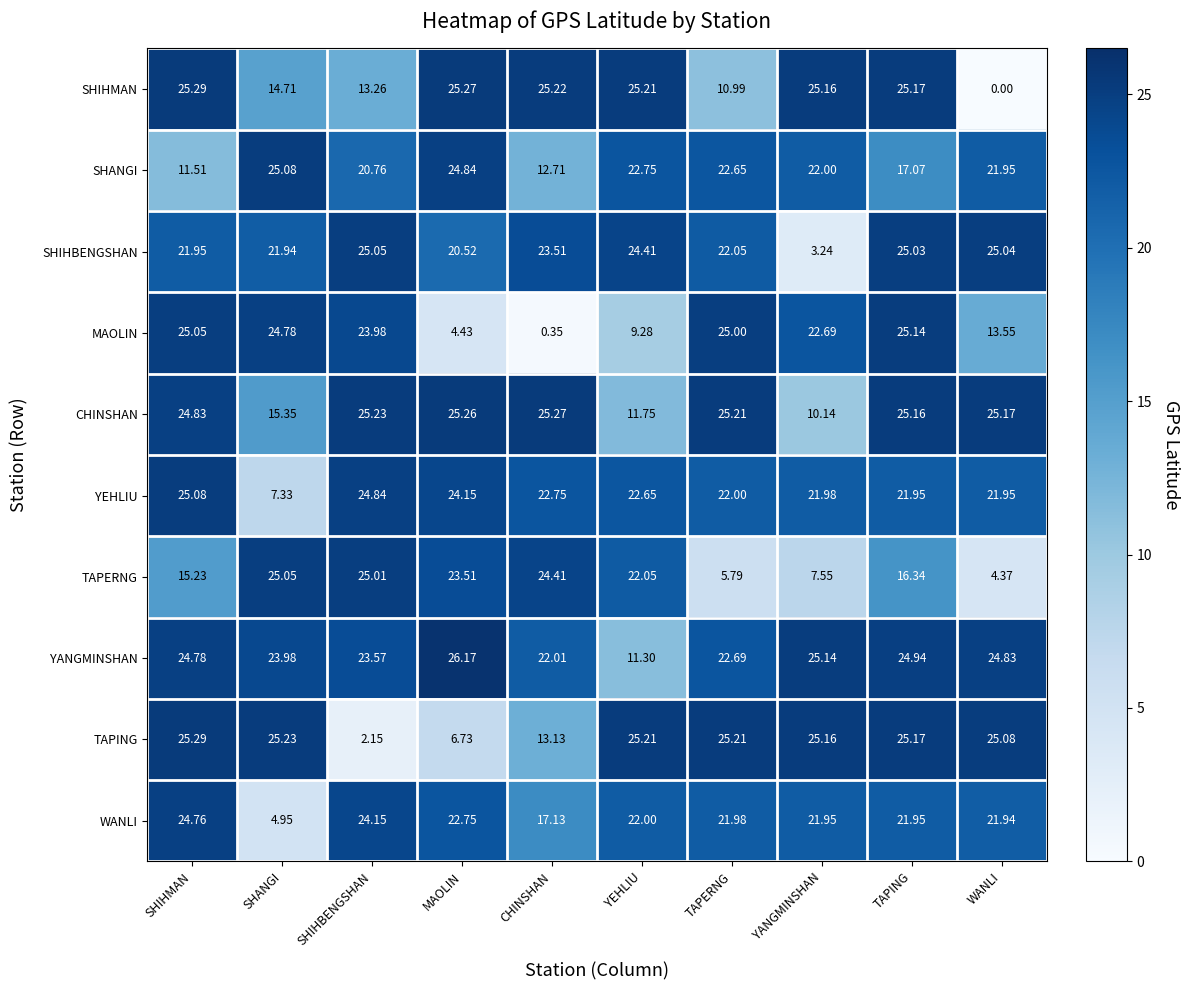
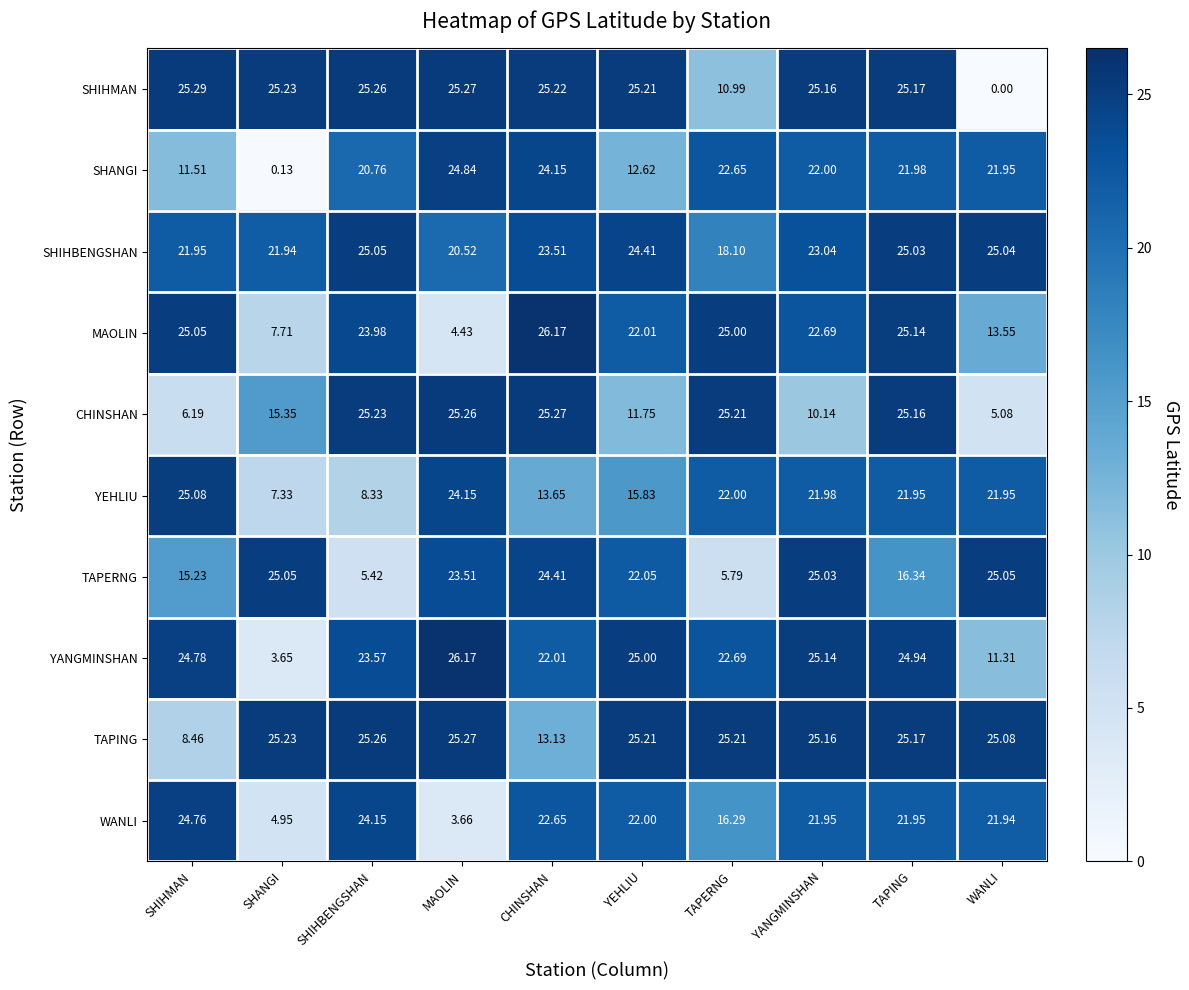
SHIHMAN, SHANGI: 14.71 -> 25.23
SHIHMAN, SHIHBENGSHAN: 13.26 -> 25.26
SHANGI, SHANGI: 25.08 -> 0.13
SHANGI, CHINSHAN: 12.71 -> 24.15
SHANGI, YEHLIU: 22.75 -> 12.62
SHANGI, TAPING: 17.07 -> 21.98
SHIHBENGSHAN, TAPERNG: 22.05 -> 18.10
SHIHBENGSHAN, YANGMINSHAN: 3.24 -> 23.04
MAOLIN, SHANGI: 24.78 -> 7.71
MAOLIN, CHINSHAN: 0.35 -> 26.17
MAOLIN, YEHLIU: 9.28 -> 22.01
CHINSHAN, SHIHMAN: 24.83 -> 6.19
CHINSHAN, WANLI: 25.17 -> 5.08
YEHLIU, SHIHBENGSHAN: 24.84 -> 8.33
YEHLIU, CHINSHAN: 22.75 -> 13.65
YEHLIU, YEHLIU: 22.65 -> 15.83
TAPERNG, SHIHBENGSHAN: 25.01 -> 5.42
TAPERNG, YANGMINSHAN: 7.55 -> 25.03
TAPERNG, WANLI: 4.37 -> 25.05
YANGMINSHAN, SHANGI: 23.98 -> 3.65
YANGMINSHAN, YEHLIU: 11.30 -> 25.00
YANGMINSHAN, WANLI: 24.83 -> 11.31
TAPING, SHIHMAN: 25.29 -> 8.46
TAPING, SHIHBENGSHAN: 2.15 -> 25.26
TAPING, MAOLIN: 6.73 -> 25.27
WANLI, MAOLIN: 22.75 -> 3.66
WANLI, CHINSHAN: 17.13 -> 22.65
WANLI, TAPERNG: 21.98 -> 16.29
